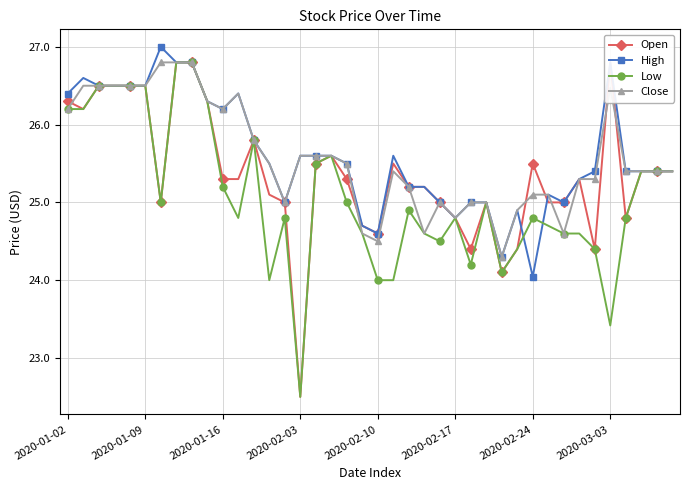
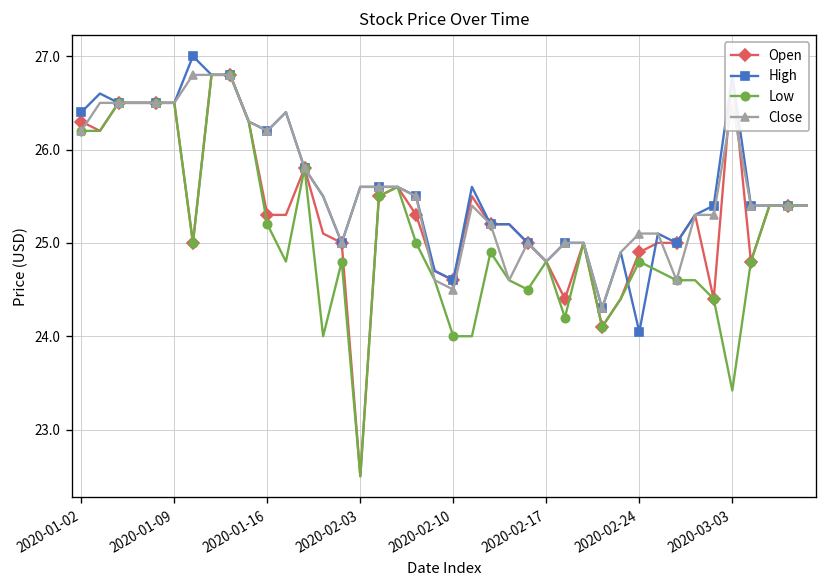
Open, 2020-02-24: 25.5 -> 24.9
